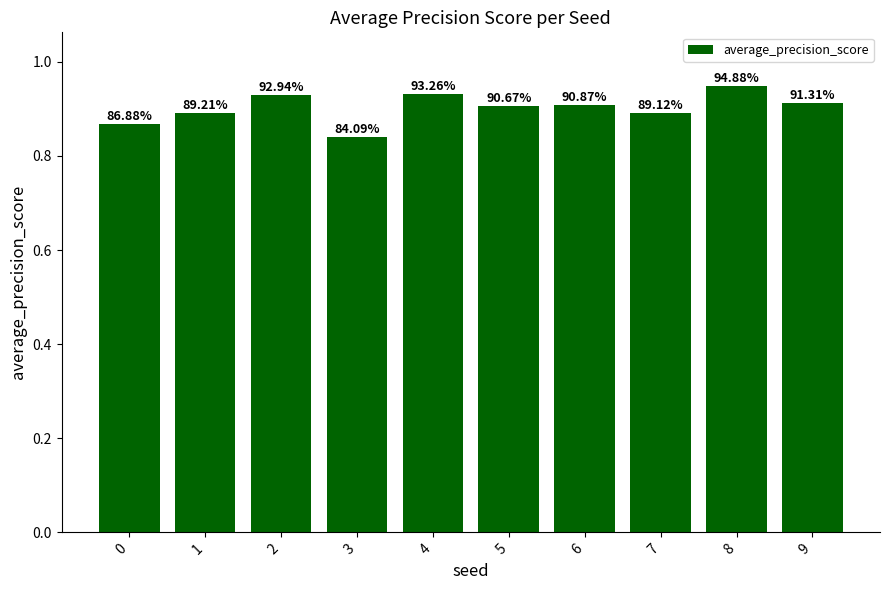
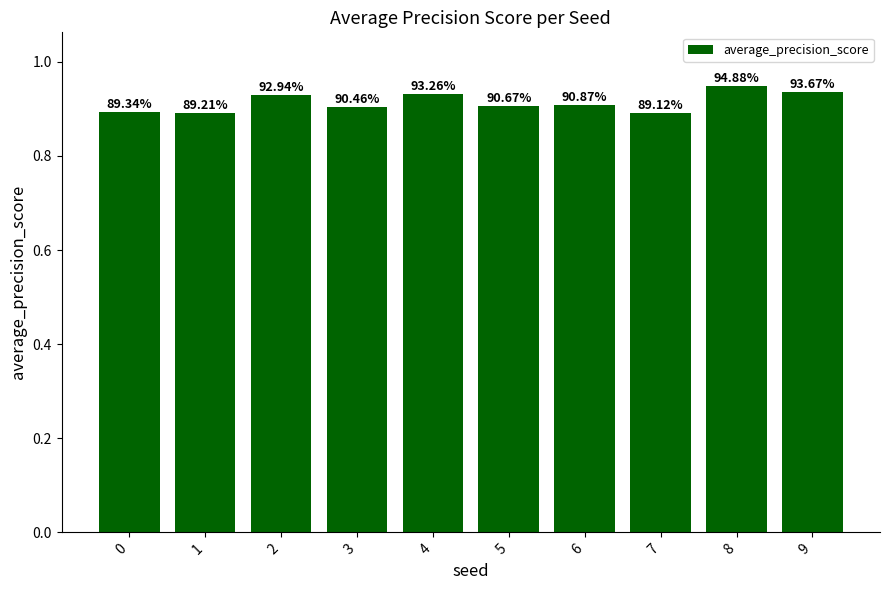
0: 86.88% -> 89.34%
3: 84.09% -> 90.46%
9: 91.31% -> 93.67%
